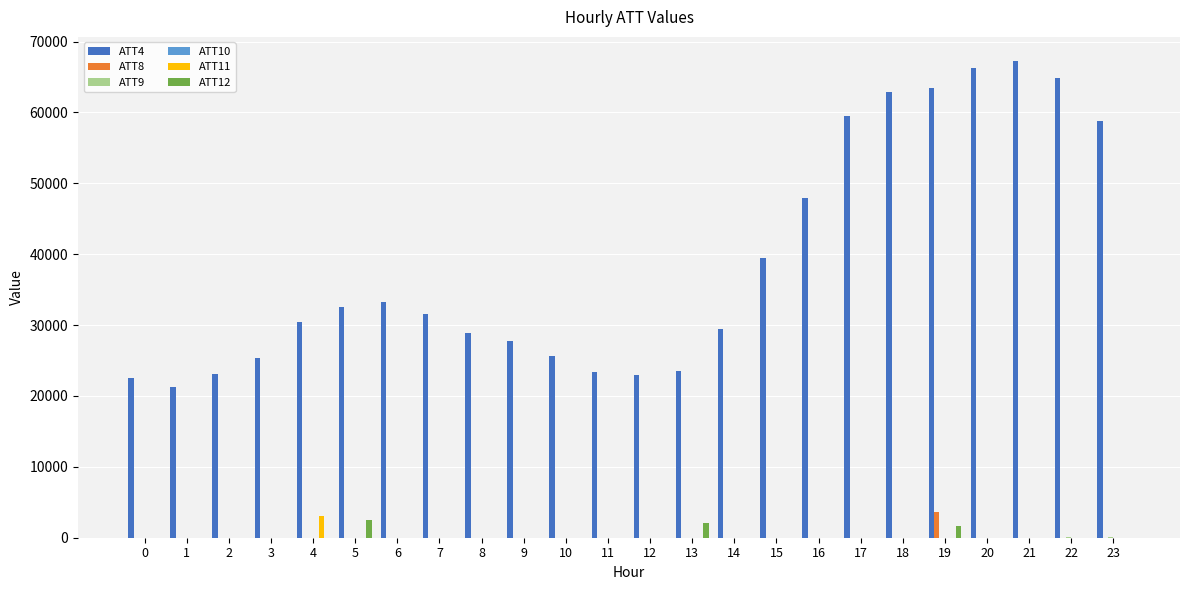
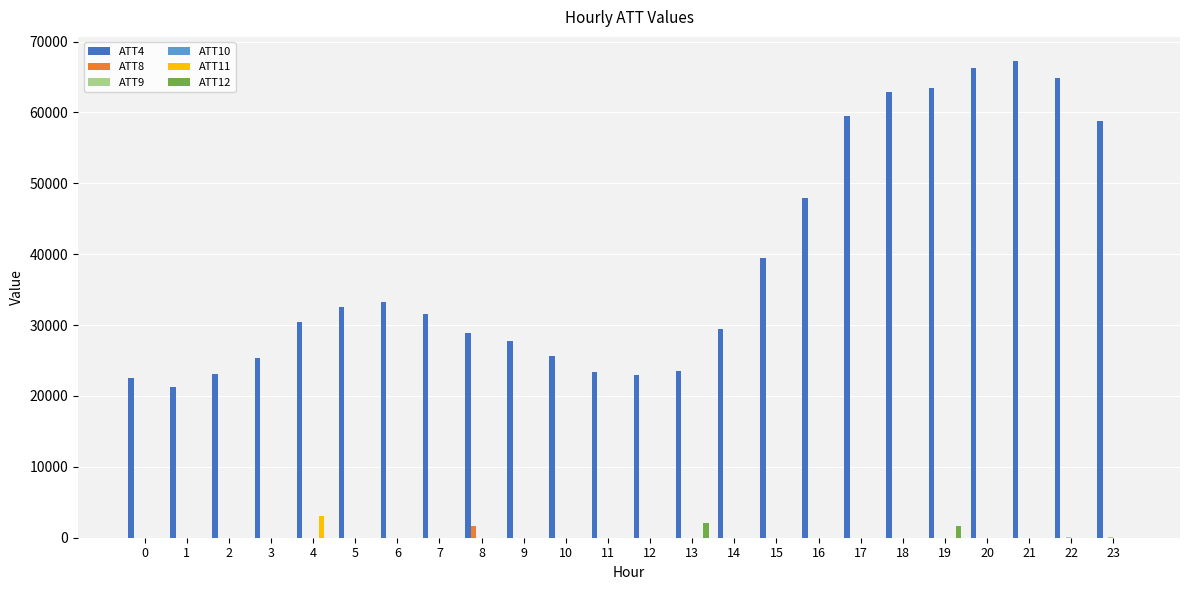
ATT12, 5: 2000 -> 0
ATT8, 8: 0 -> 2000
ATT8, 19: 4000 -> 0
